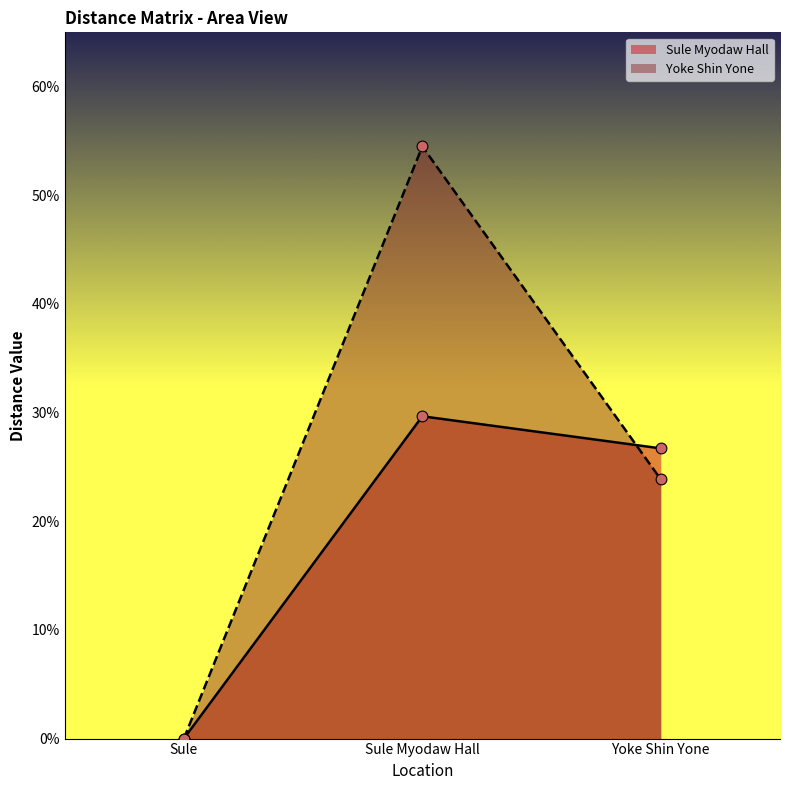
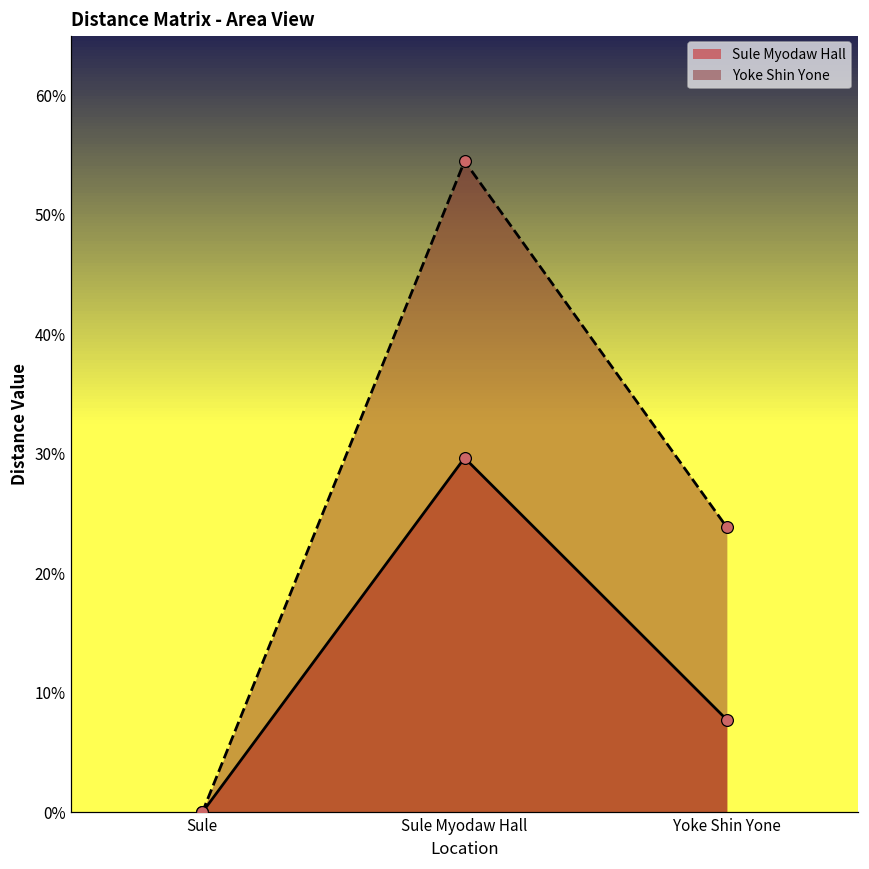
Sule Myodaw Hall, Yoke Shin Yone: 26.7% -> 7.8%
